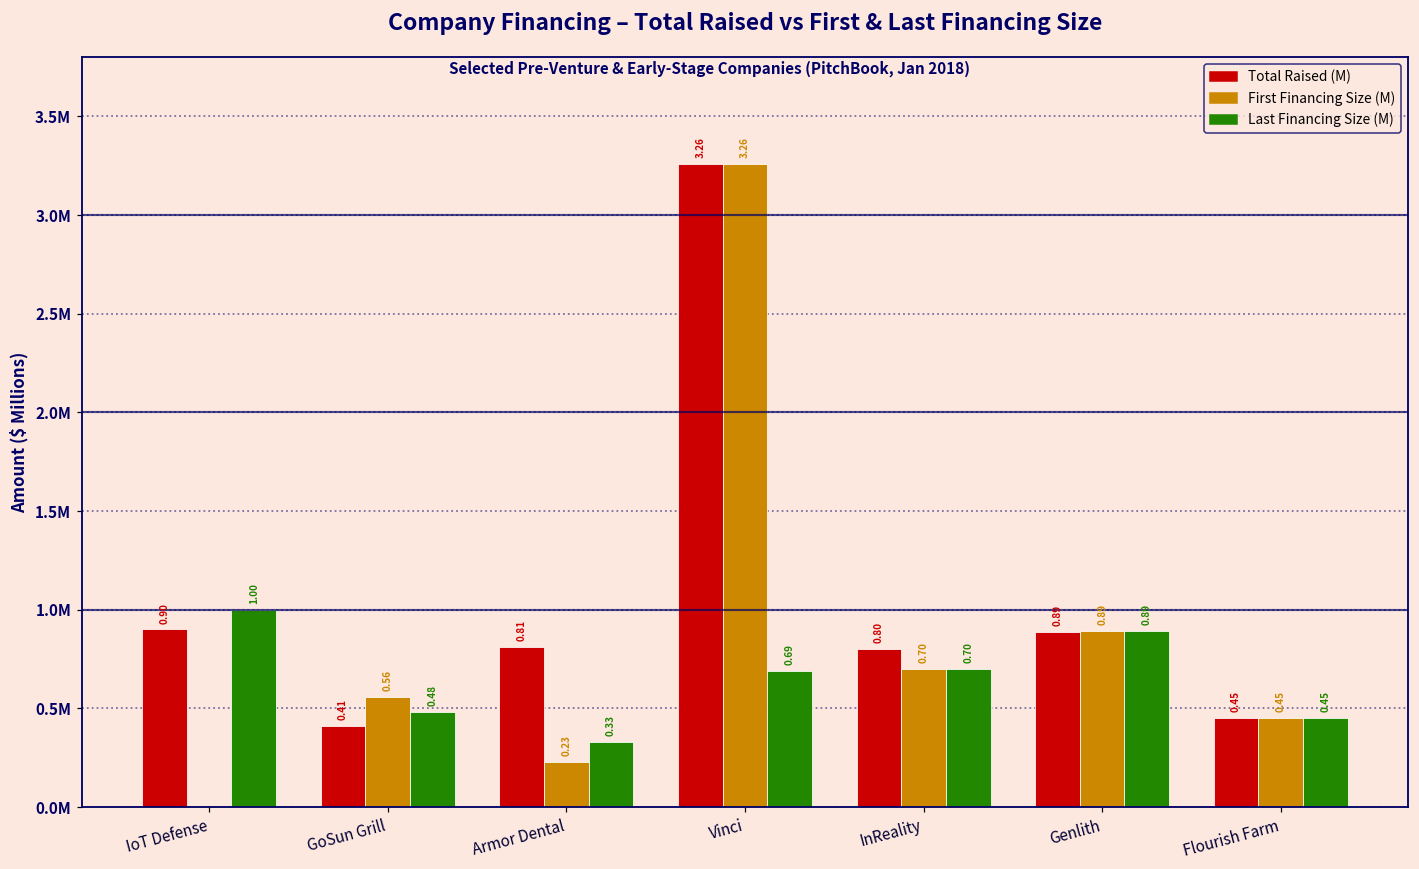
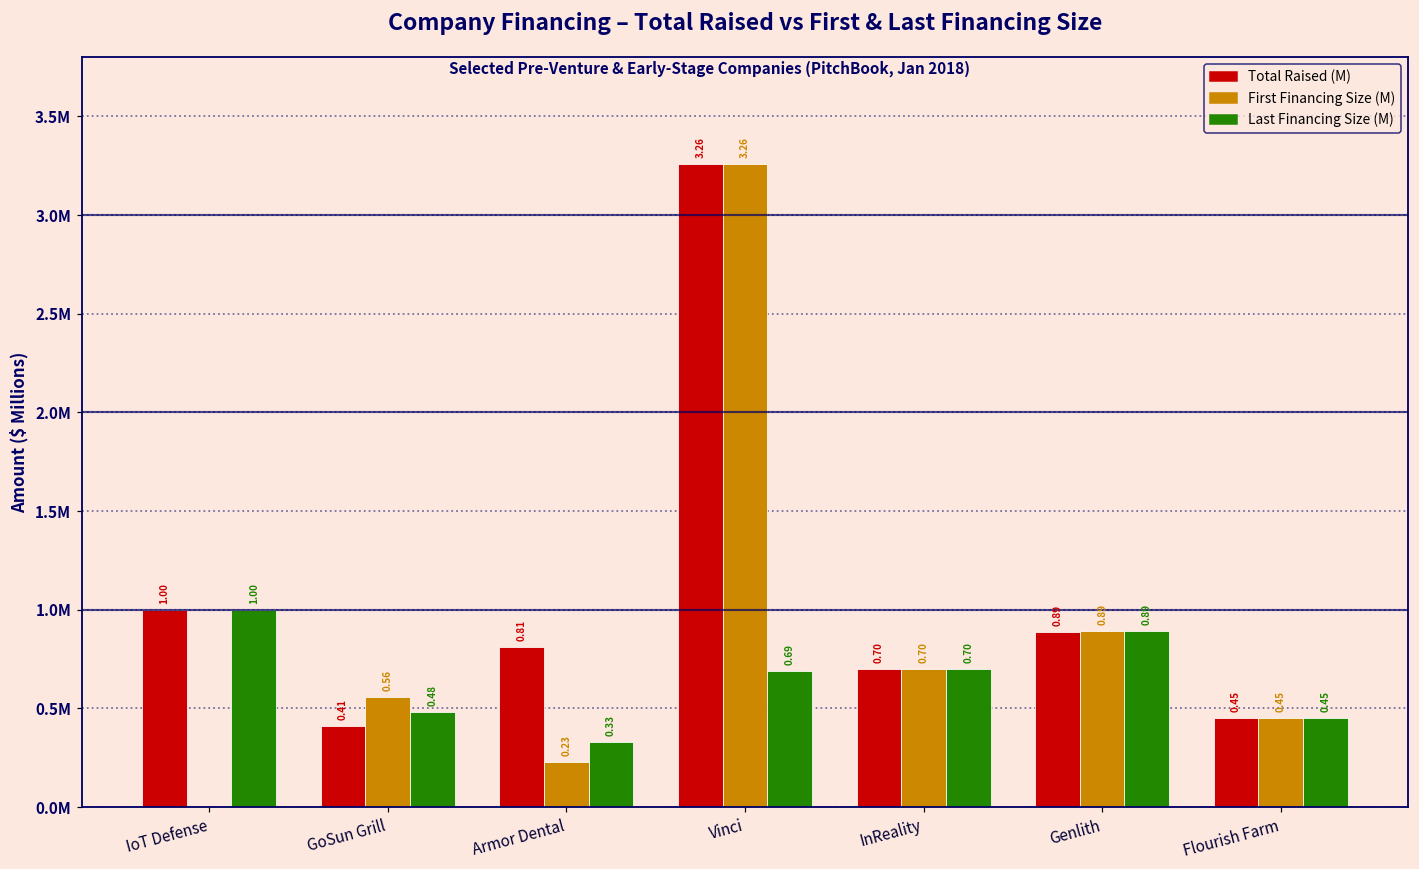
Total Raised (M), IoT Defense: 0.90 -> 1.00
Total Raised (M), InReality: 0.80 -> 0.70
